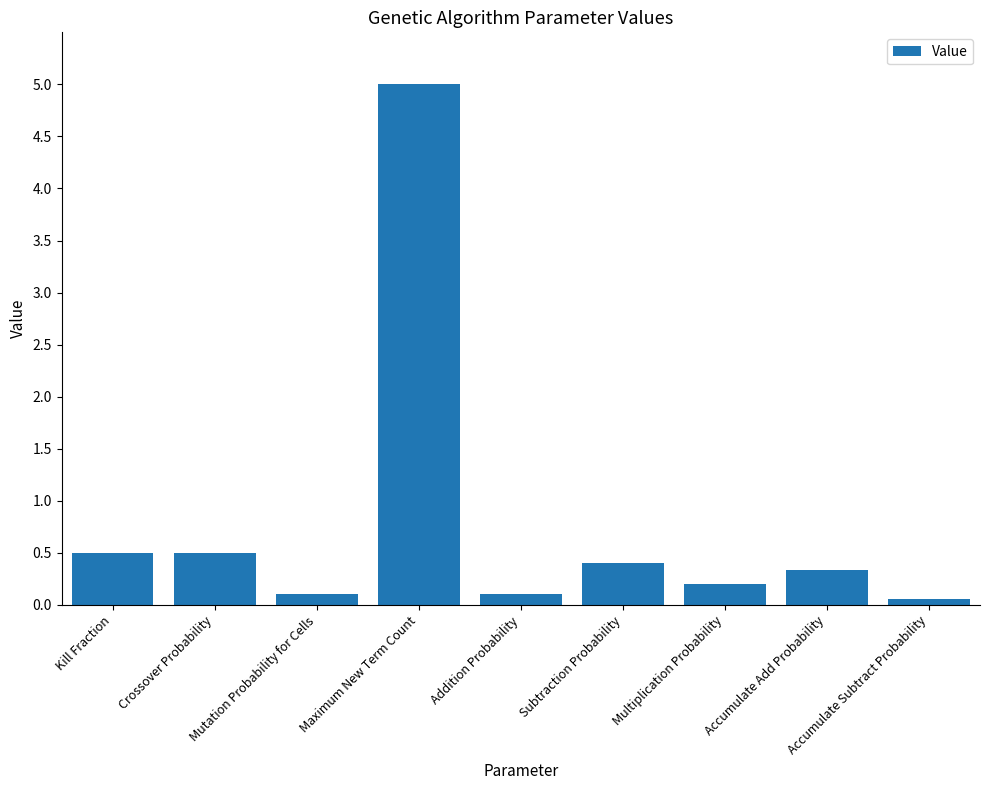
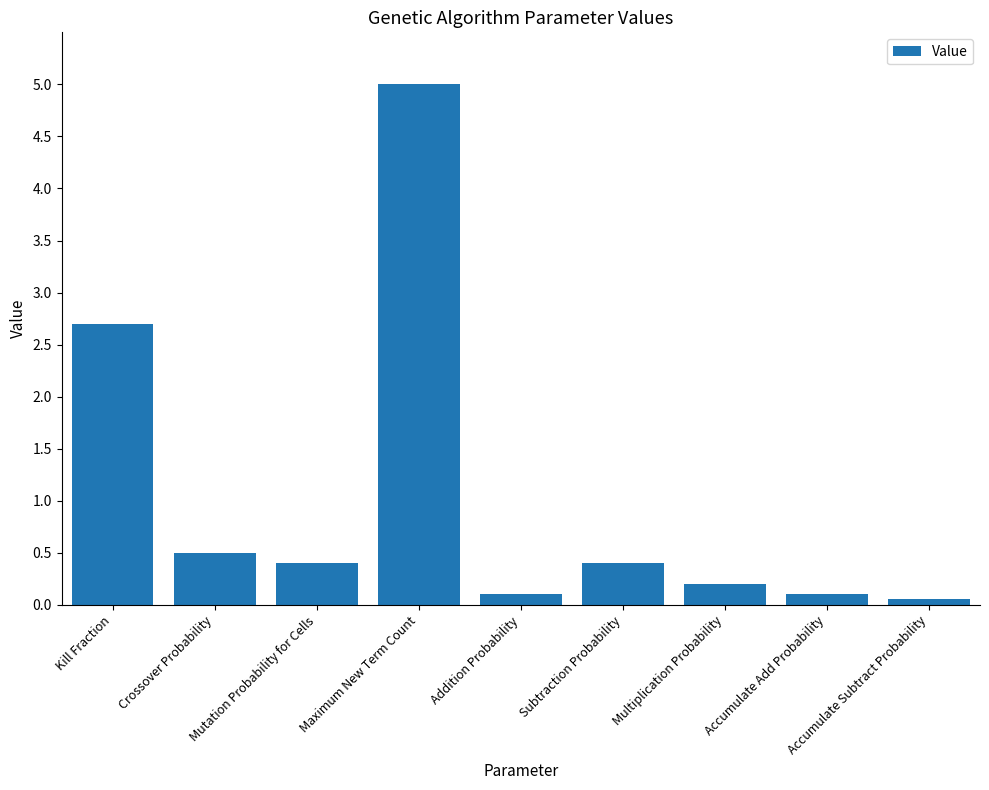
Kill Fraction: 0.5 -> 2.7
Mutation Probability for Cells: 0.1 -> 0.4
Accumulate Add Probability: 0.33 -> 0.11
